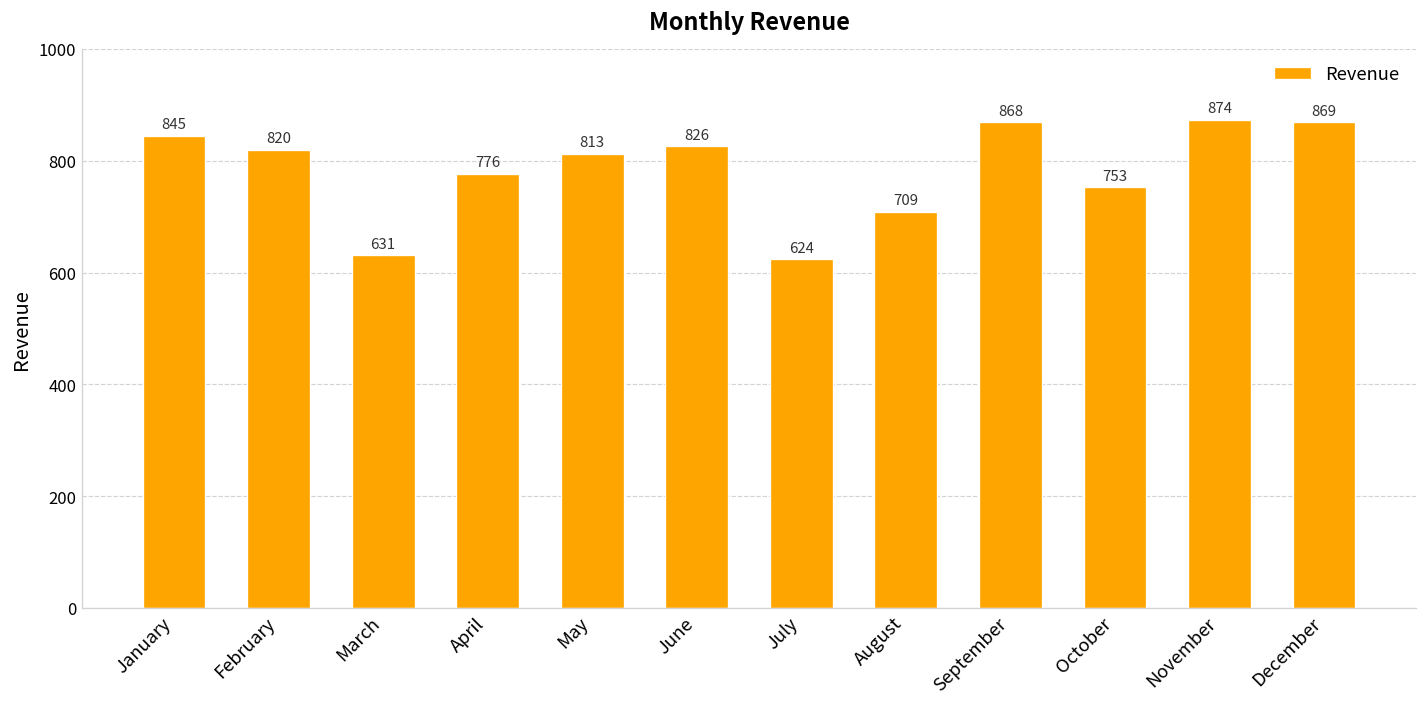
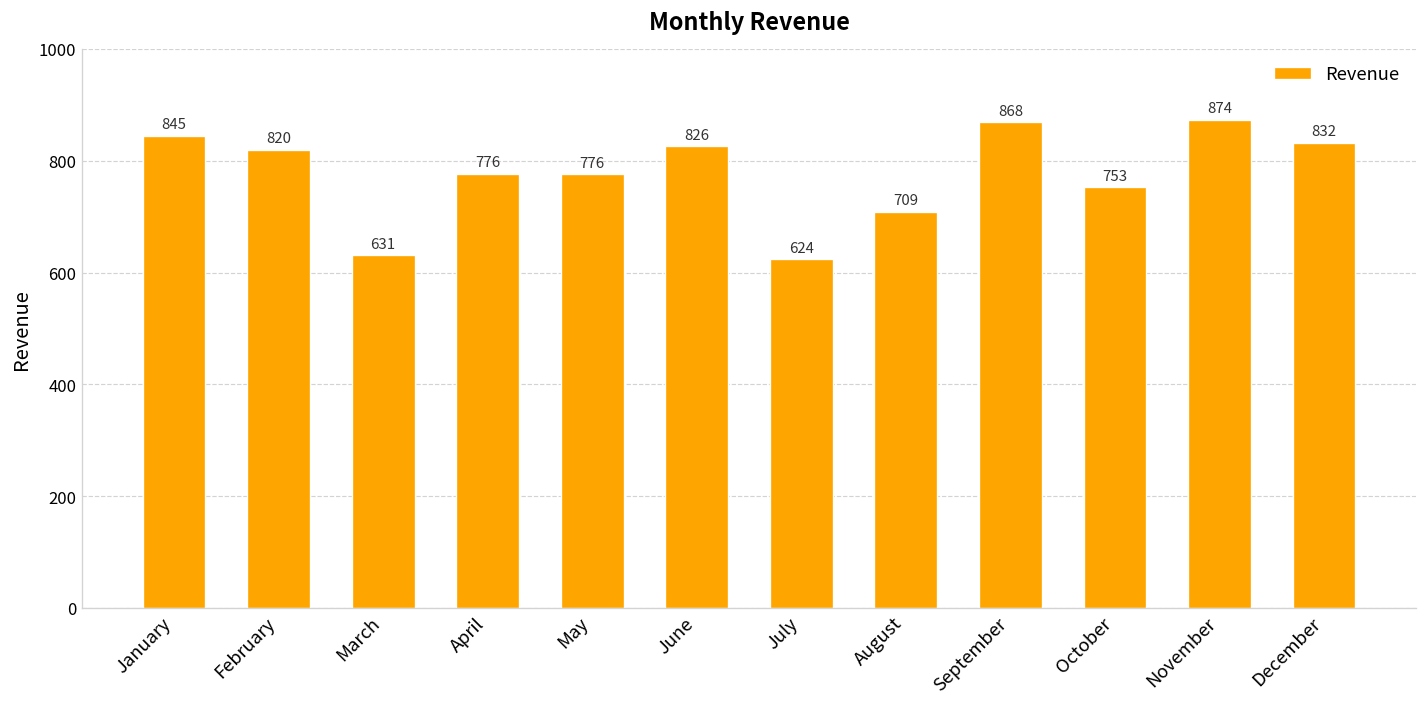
May: 813 -> 776
December: 869 -> 832
